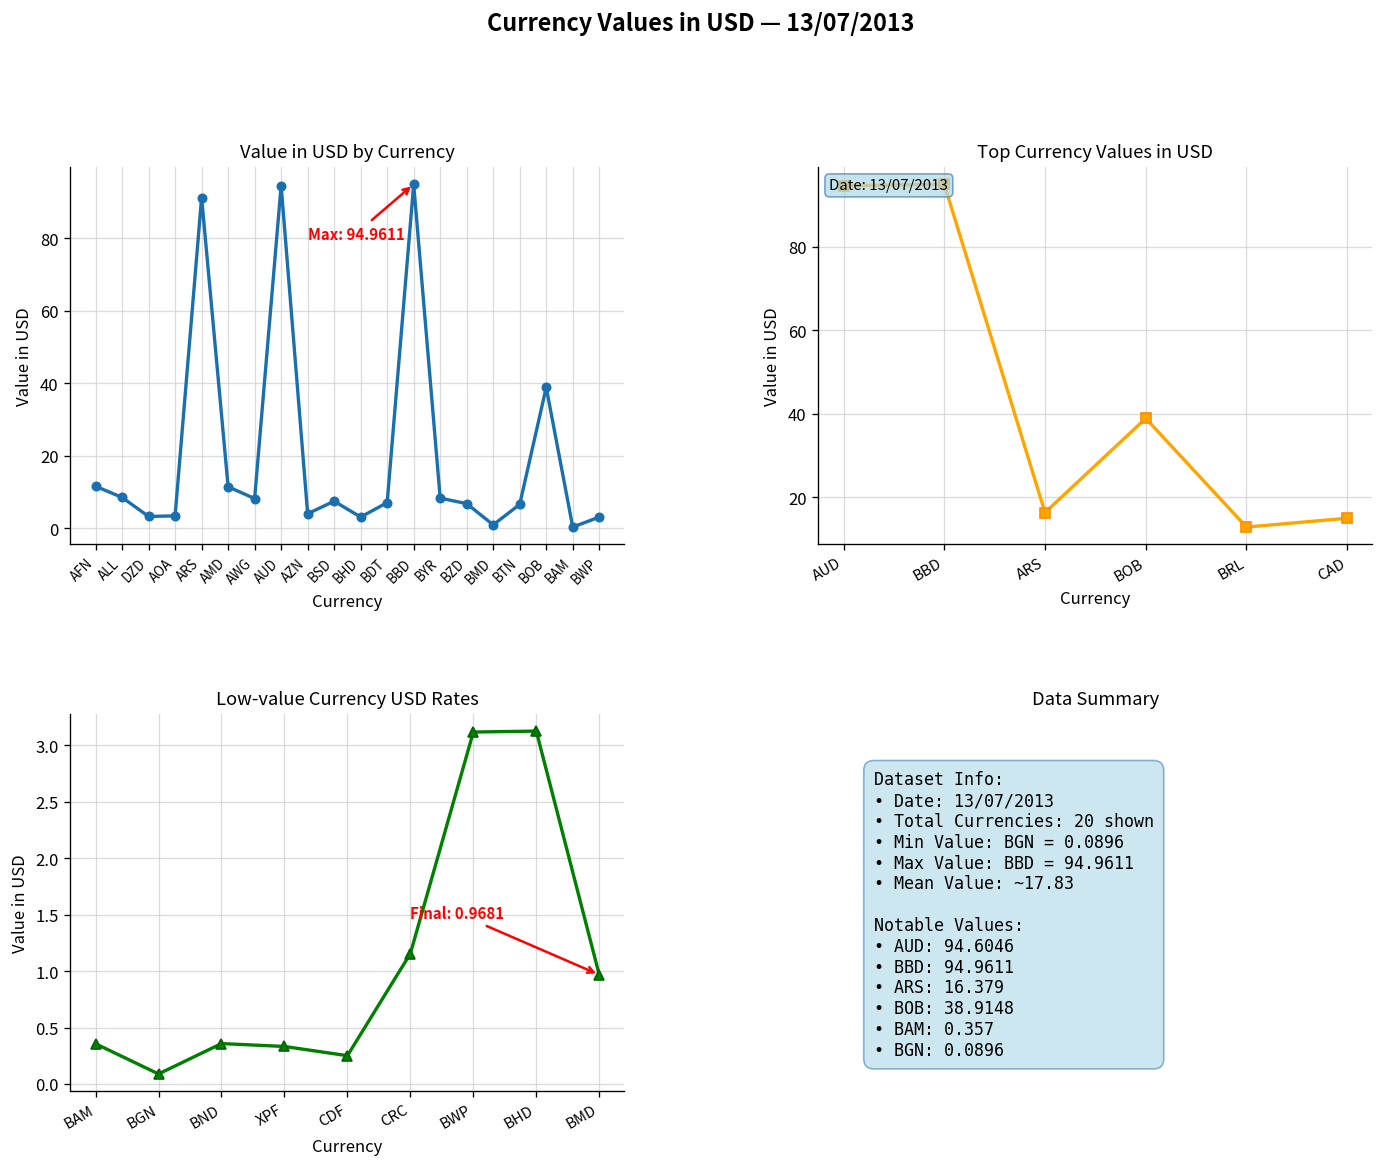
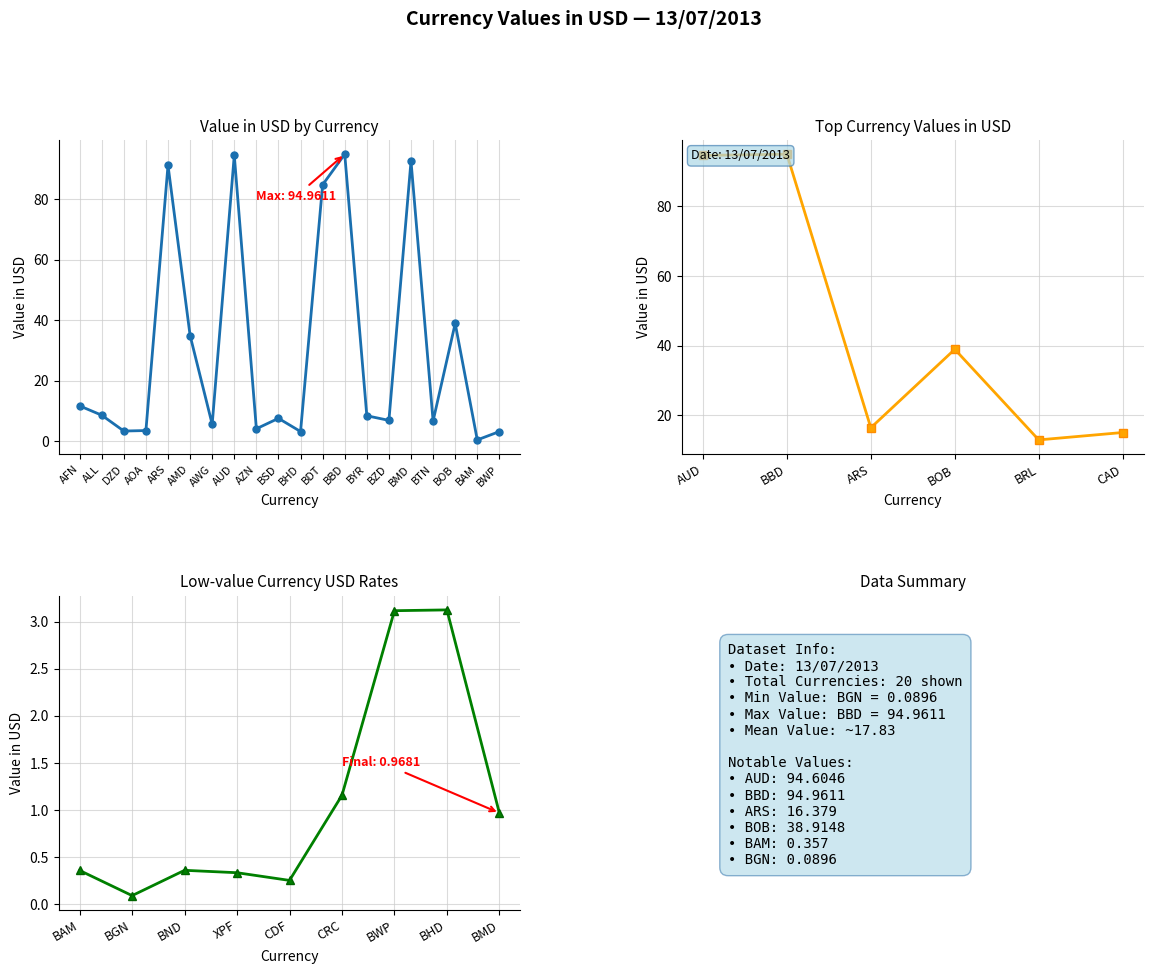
Value in USD by Currency, AMD: 11 -> 35
Value in USD by Currency, AWG: 8 -> 6
Value in USD by Currency, BDT: 7 -> 85
Value in USD by Currency, BMD: 1 -> 93
